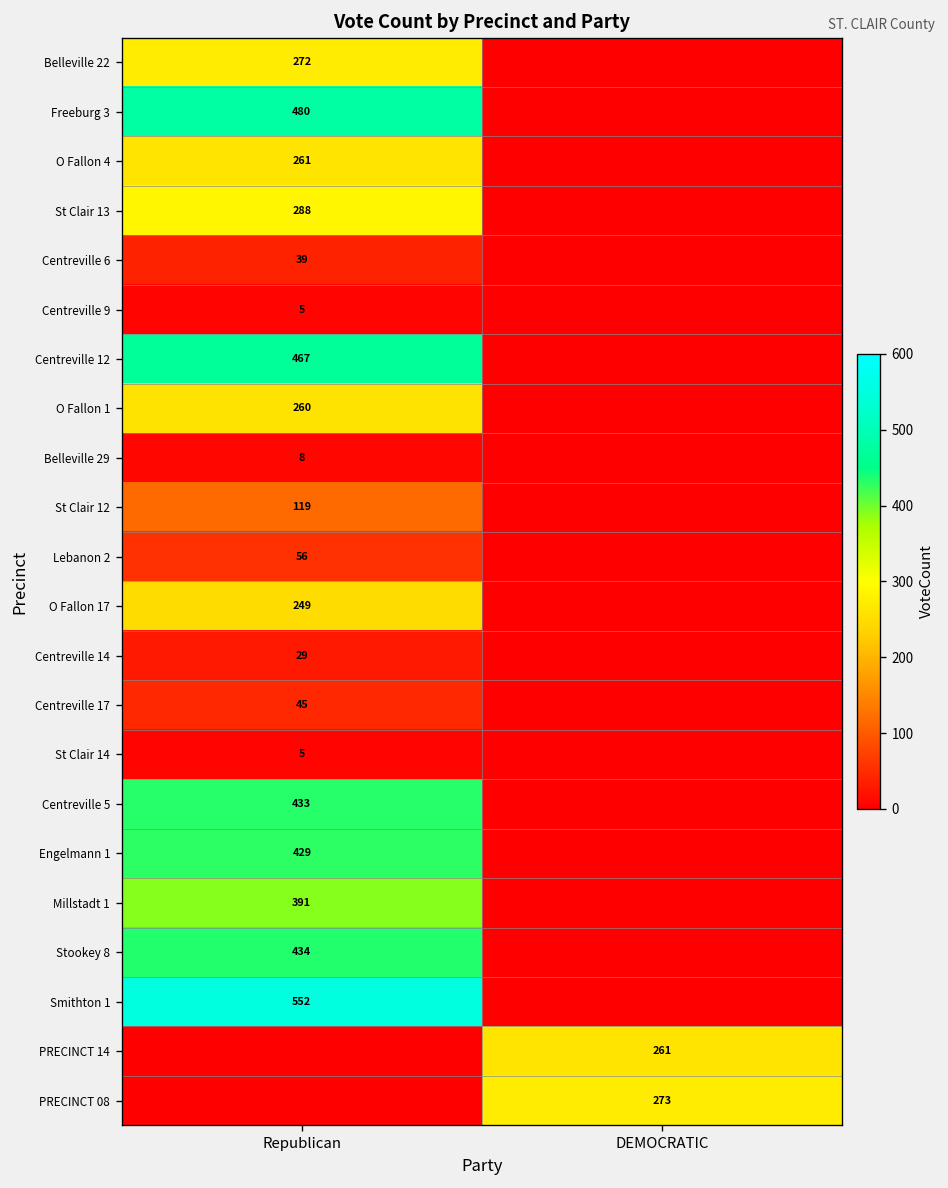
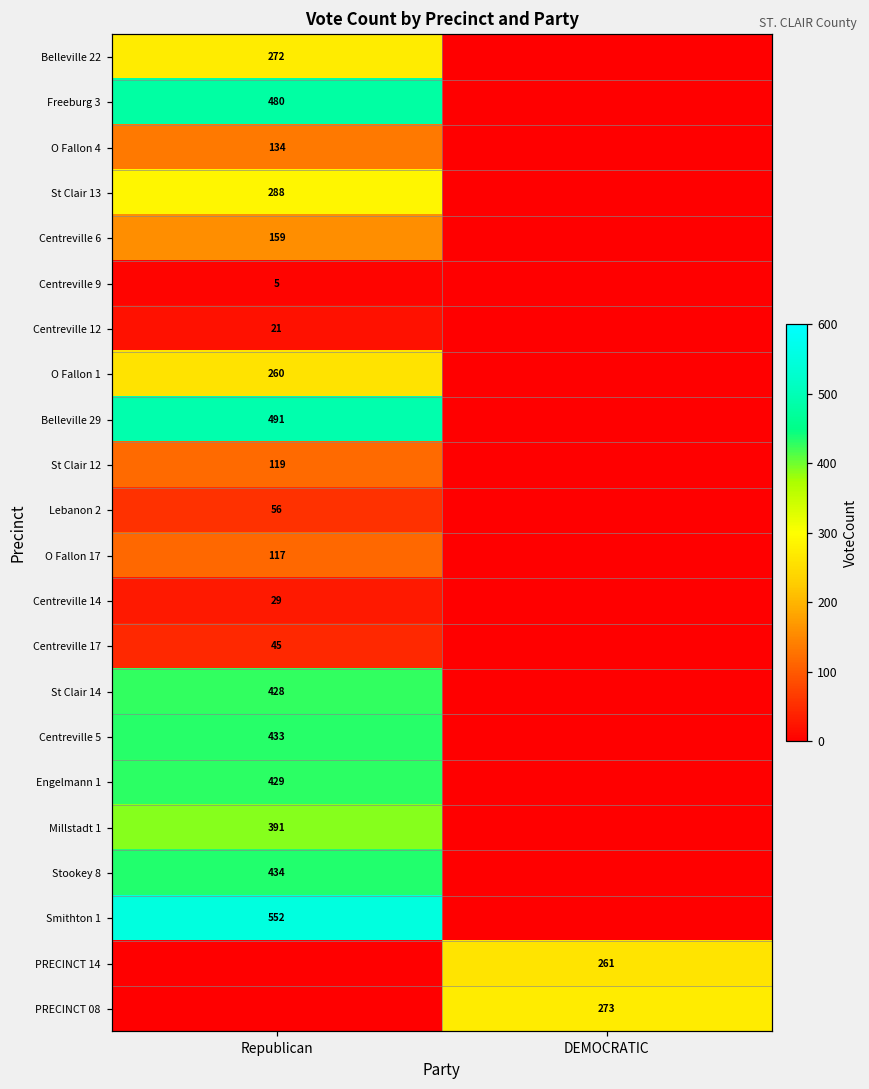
O Fallon 4, Republican: 261 -> 134
Centreville 6, Republican: 39 -> 159
Centreville 12, Republican: 467 -> 21
Belleville 29, Republican: 8 -> 491
O Fallon 17, Republican: 249 -> 117
St Clair 14, Republican: 5 -> 428
